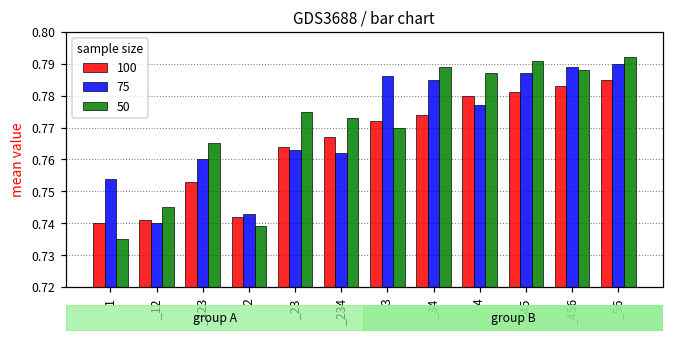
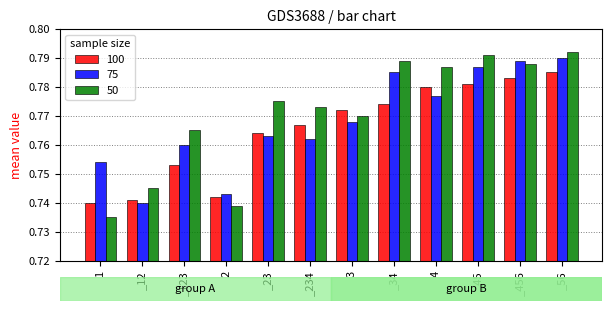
75, 3: 0.786 -> 0.768
